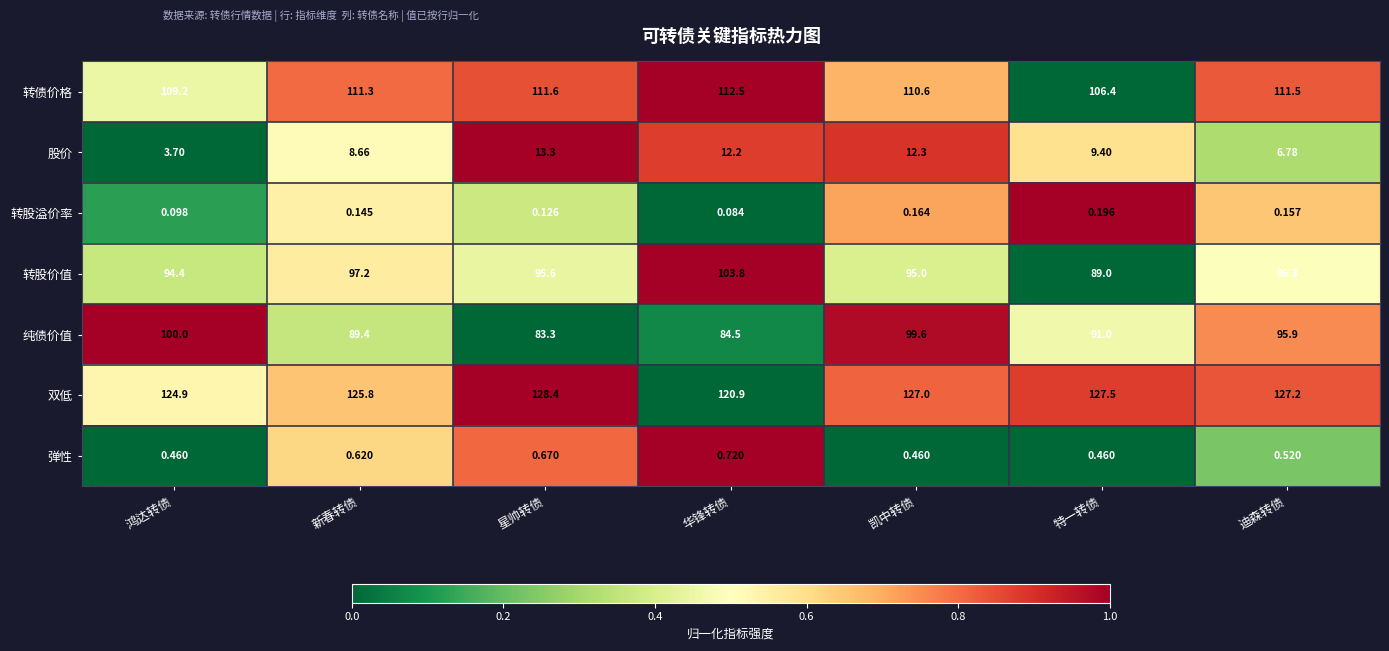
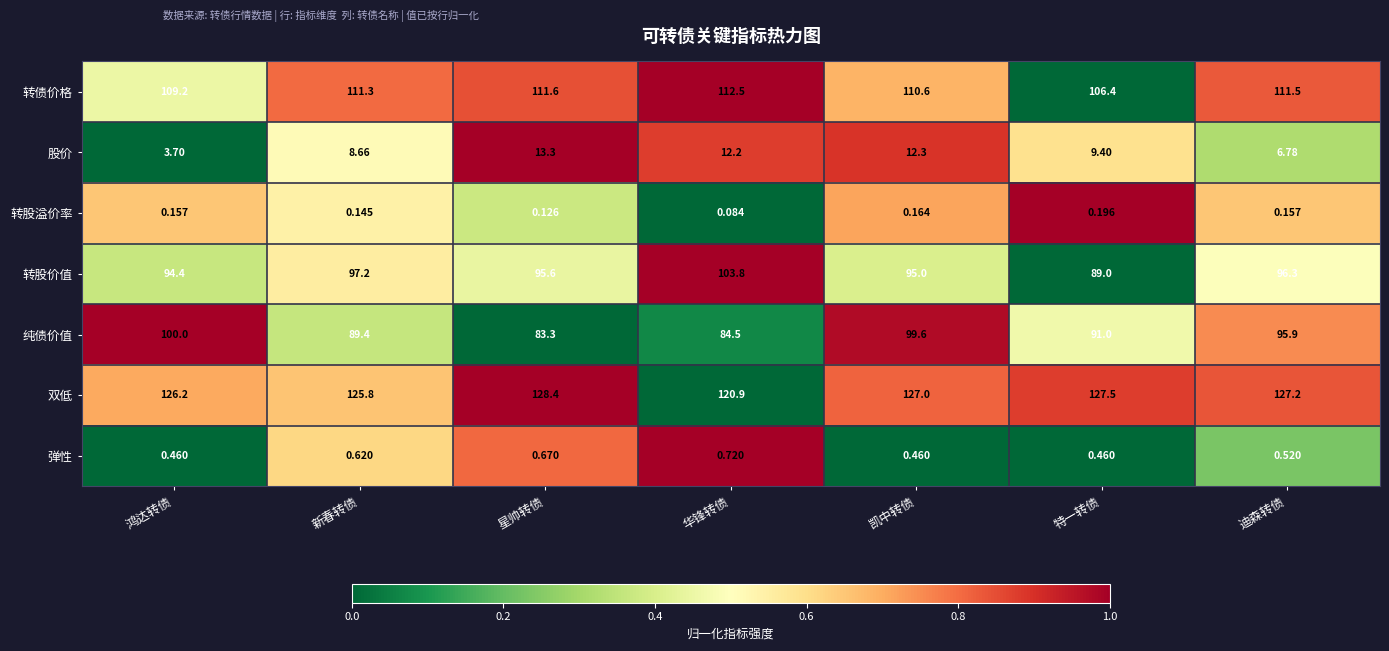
转股溢价率, 鸿达转债: 0.098 -> 0.157
双低, 鸿达转债: 124.9 -> 126.2
